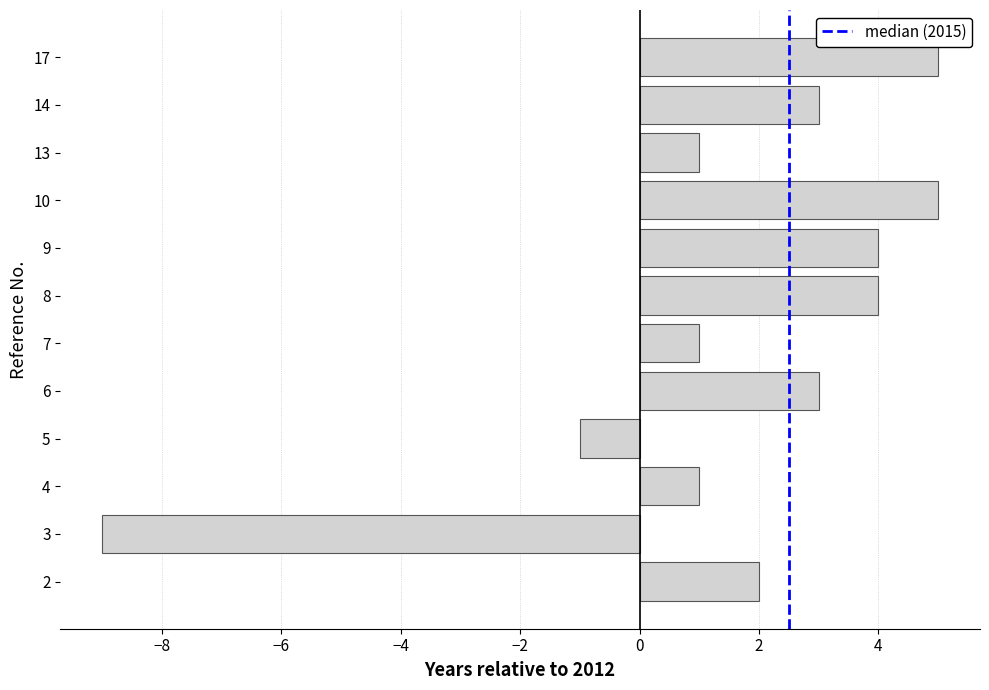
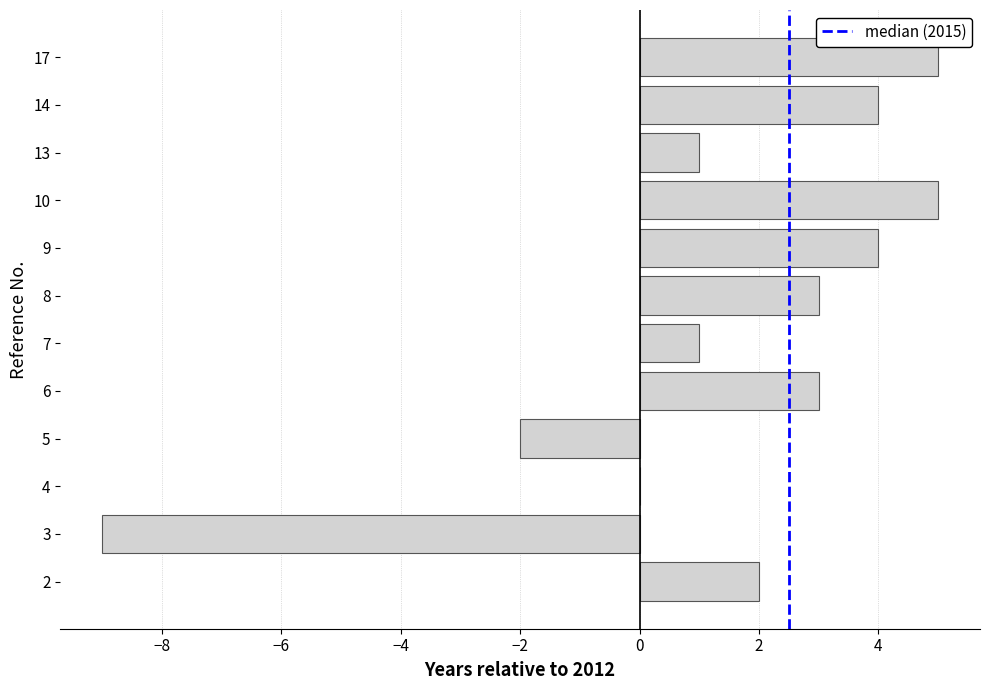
14: 3.0 -> 4.0
8: 4.0 -> 3.0
5: -1.0 -> -2.0
4: 1.0 -> 0.0
